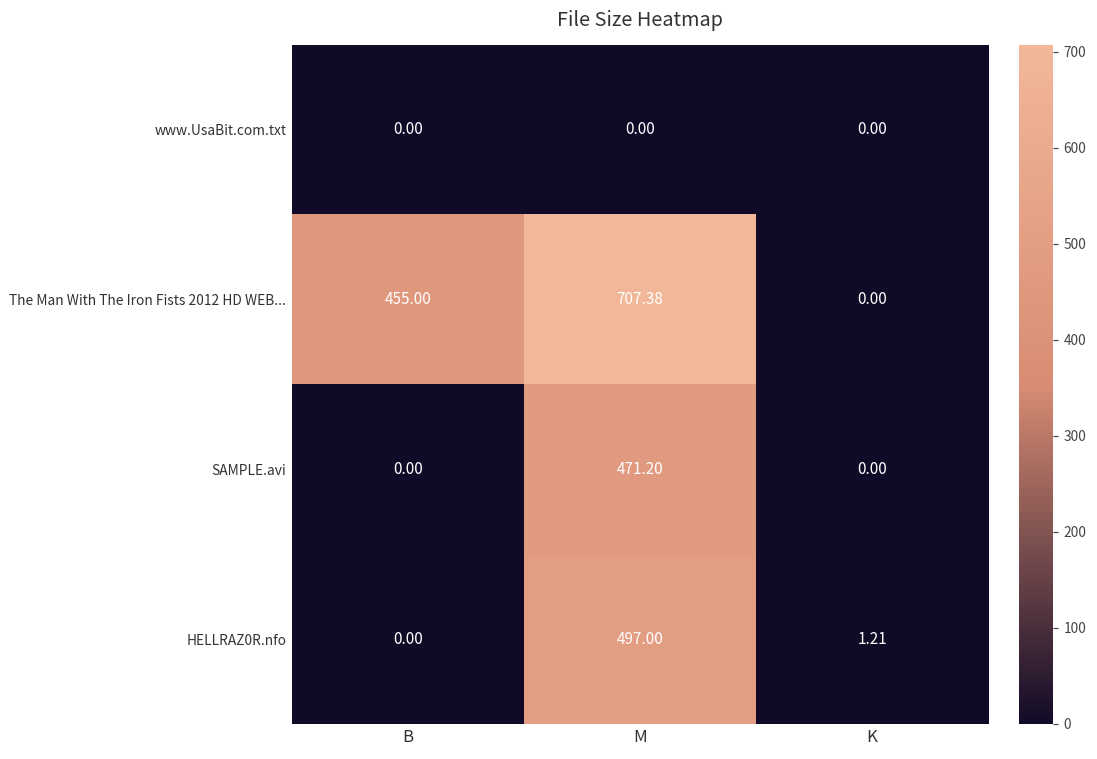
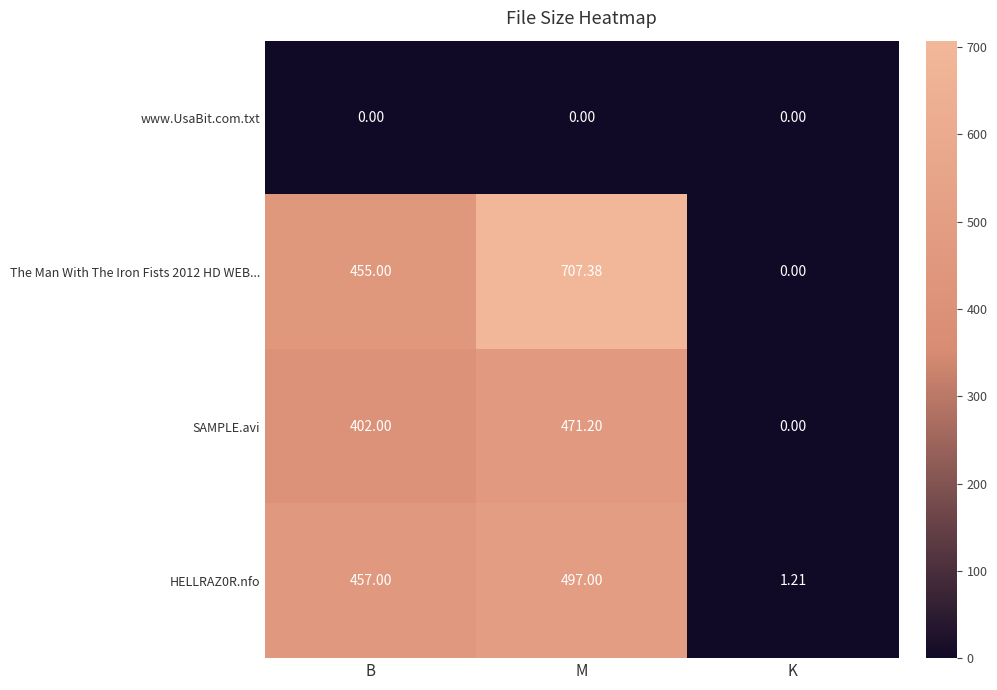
SAMPLE.avi, B: 0.00 -> 402.00
HELLRAZ0R.nfo, B: 0.00 -> 457.00
